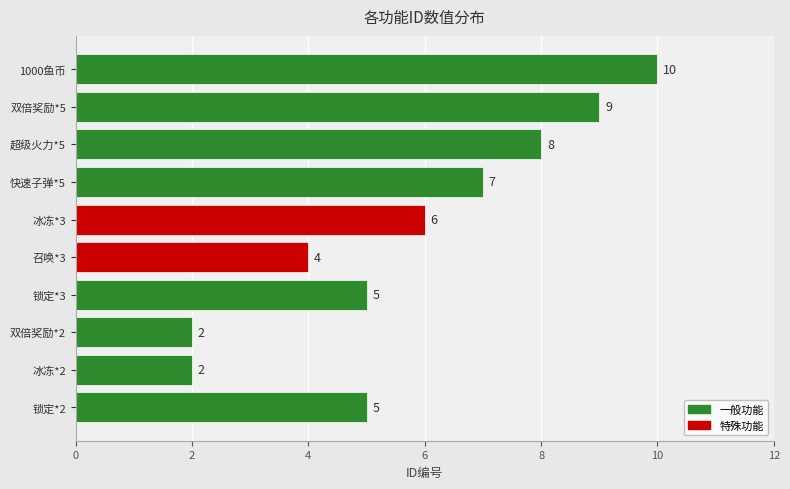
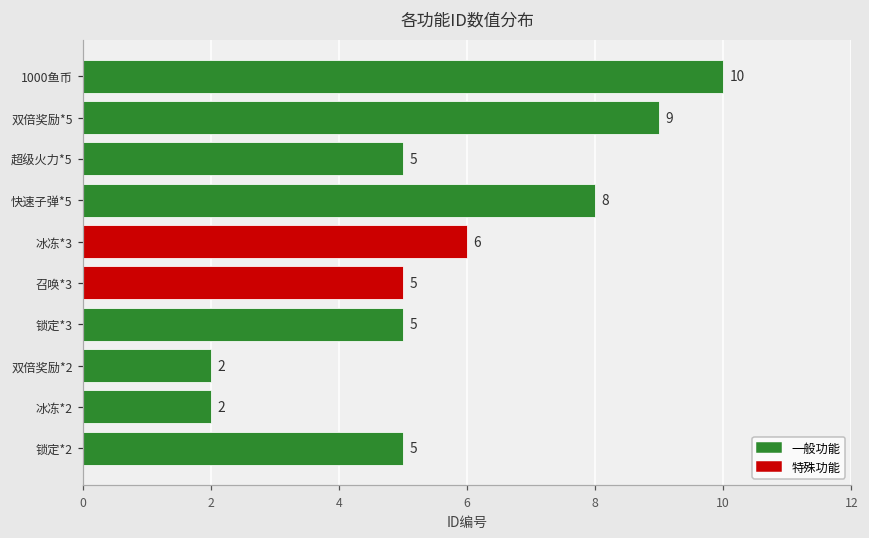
超级火力*5: 8 -> 5
快速子弹*5: 7 -> 8
召唤*3: 4 -> 5
